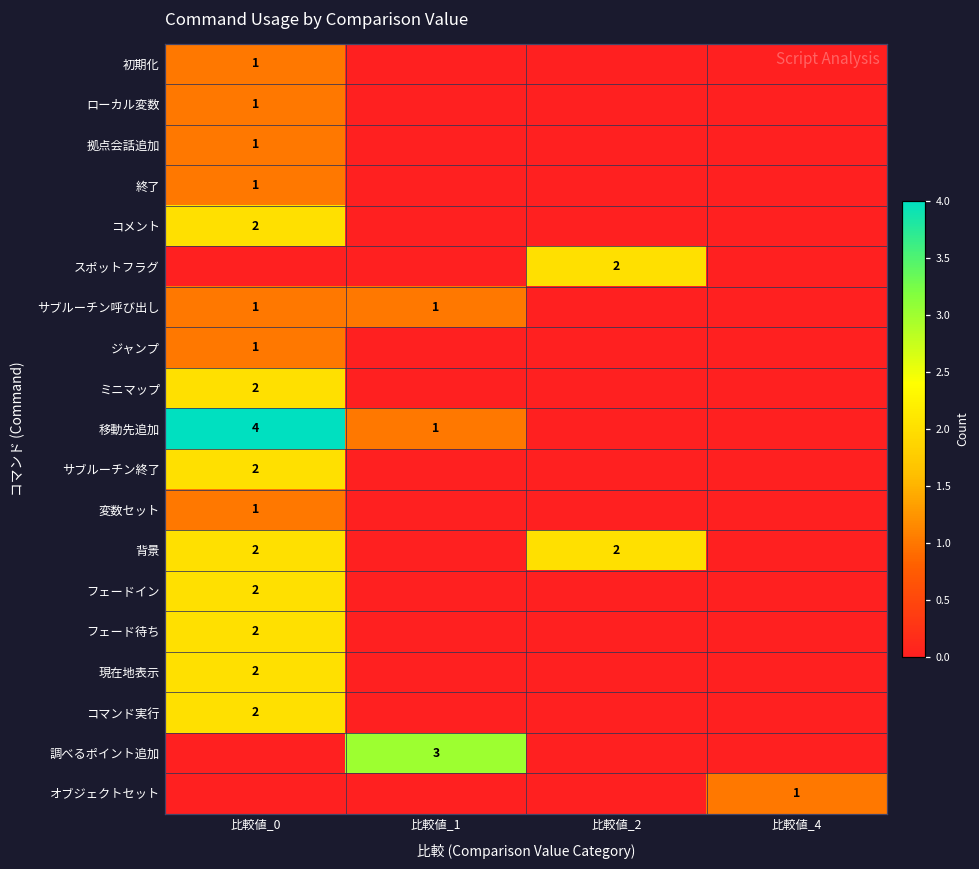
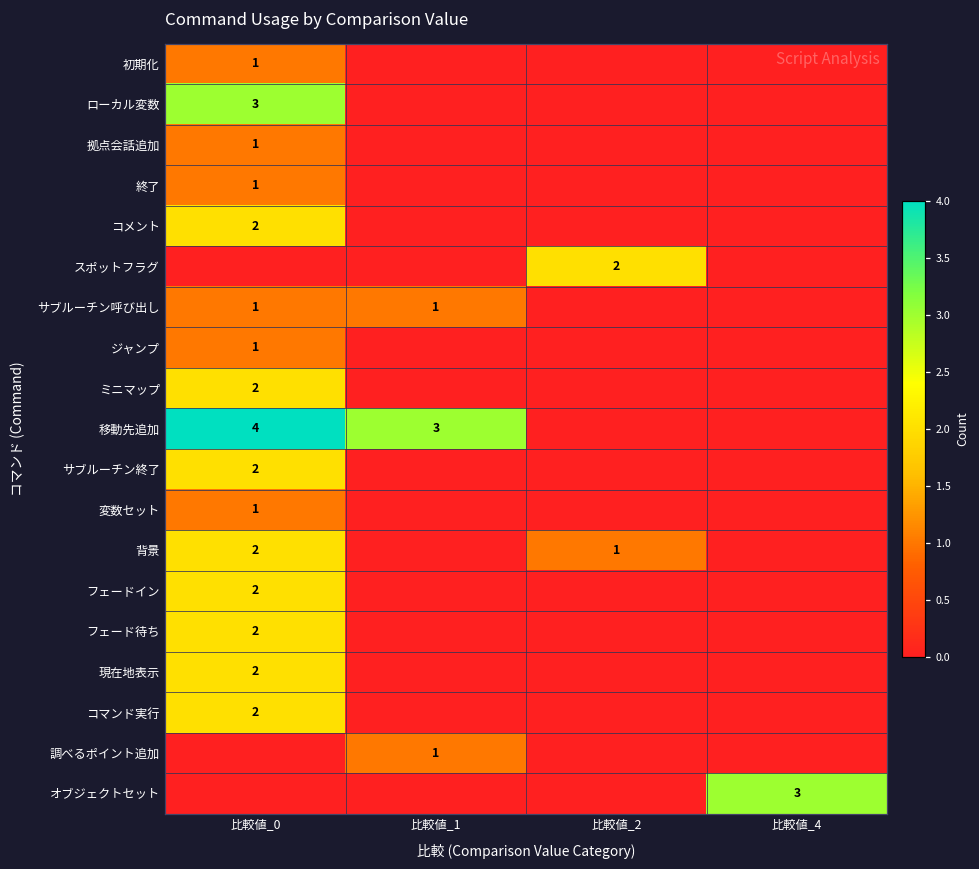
ローカル変数, 比較値_0: 1 -> 3
移動先追加, 比較値_1: 1 -> 3
背景, 比較値_2: 2 -> 1
調べるポイント追加, 比較値_1: 3 -> 1
オブジェクトセット, 比較値_4: 1 -> 3
